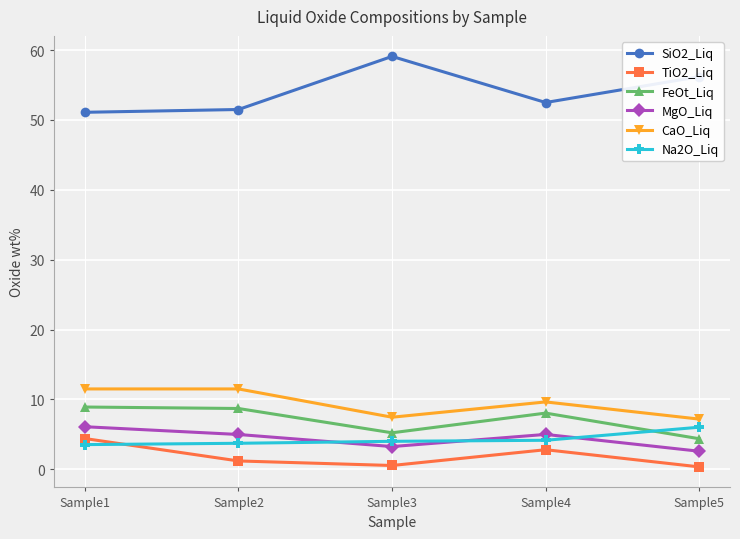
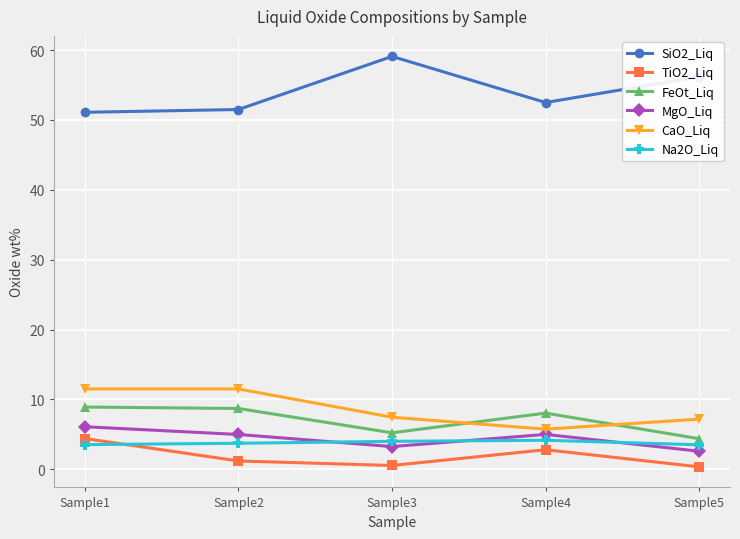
CaO_Liq, Sample4: 10 -> 6
Na2O_Liq, Sample5: 6 -> 4
